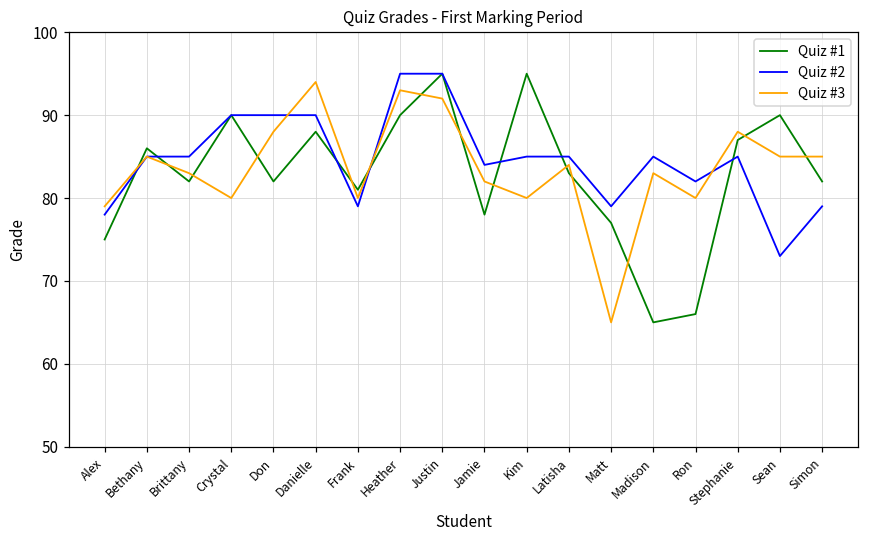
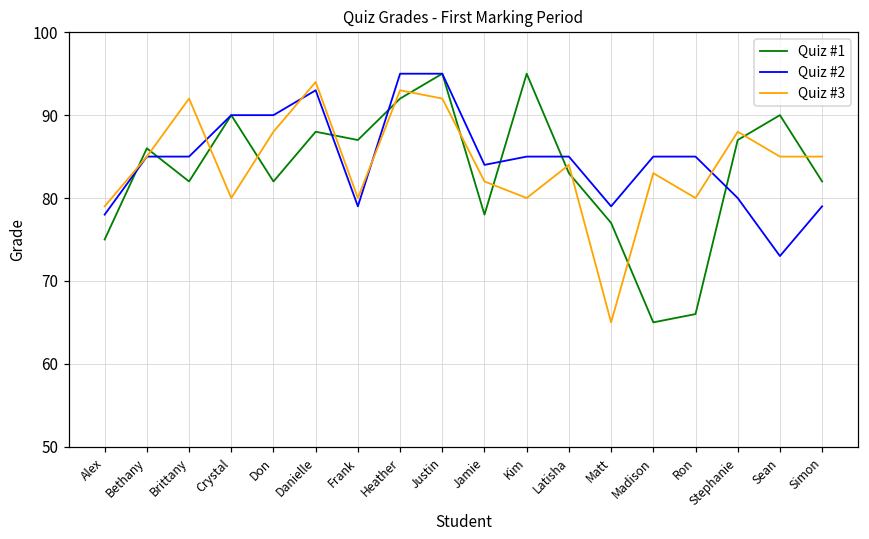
Quiz #3, Brittany: 83 -> 92
Quiz #2, Danielle: 90 -> 93
Quiz #1, Frank: 81 -> 87
Quiz #1, Heather: 90 -> 92
Quiz #2, Ron: 82 -> 85
Quiz #2, Stephanie: 85 -> 80
